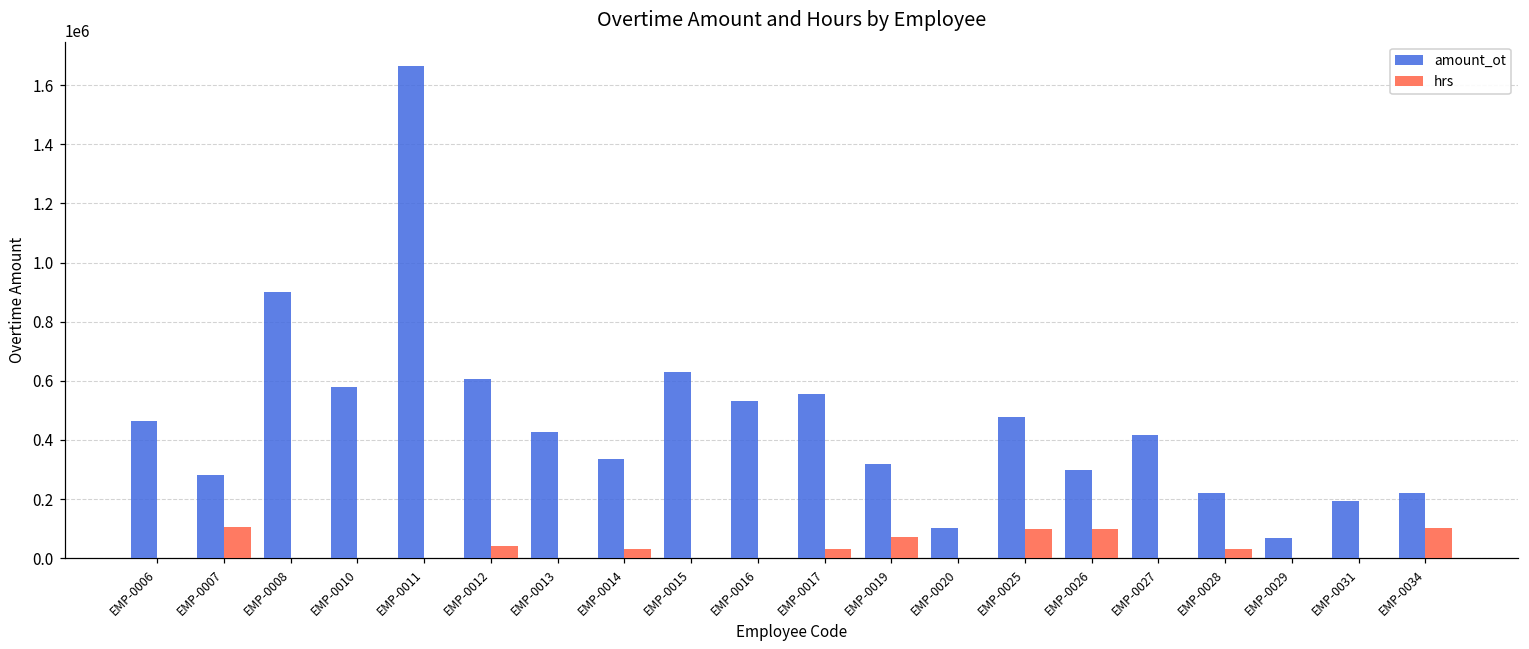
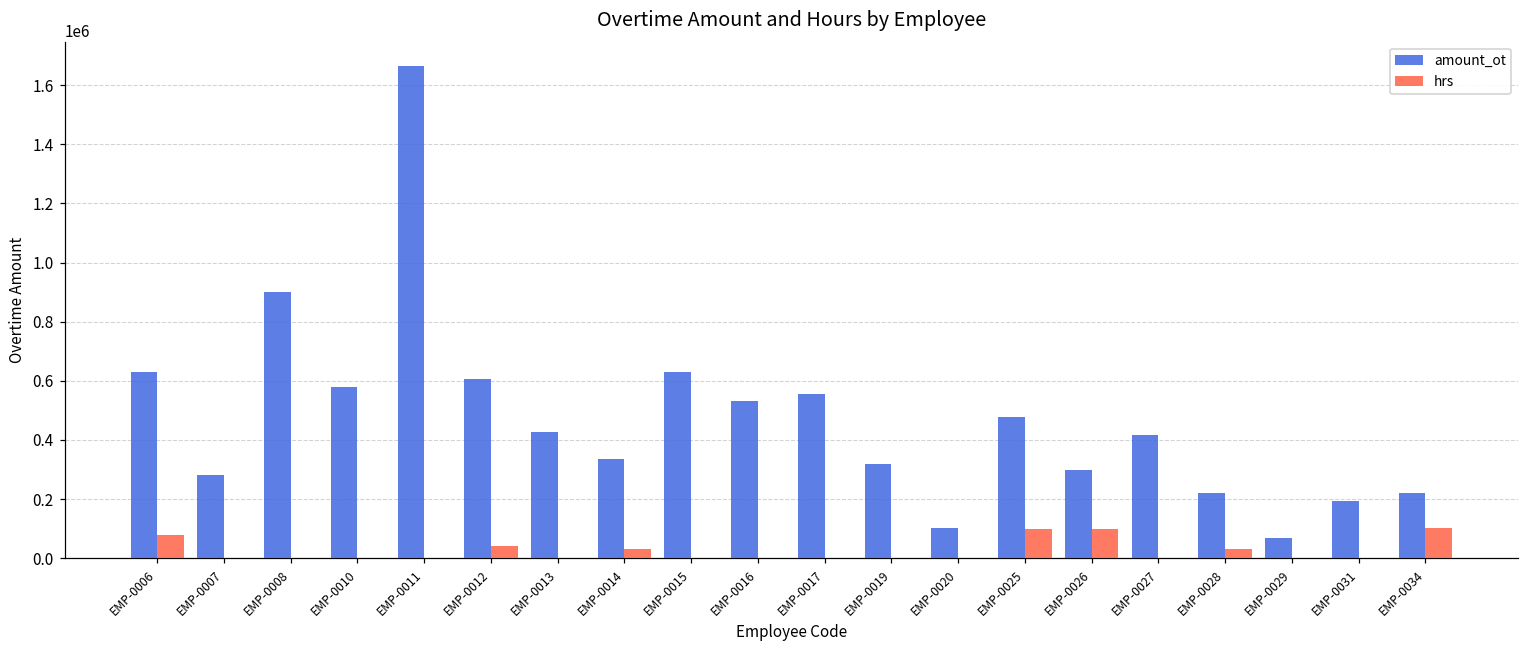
amount_ot, EMP-0006: 460000 -> 630000
hrs, EMP-0006: 0 -> 80000
hrs, EMP-0007: 110000 -> 0
hrs, EMP-0017: 30000 -> 0
hrs, EMP-0019: 70000 -> 0
